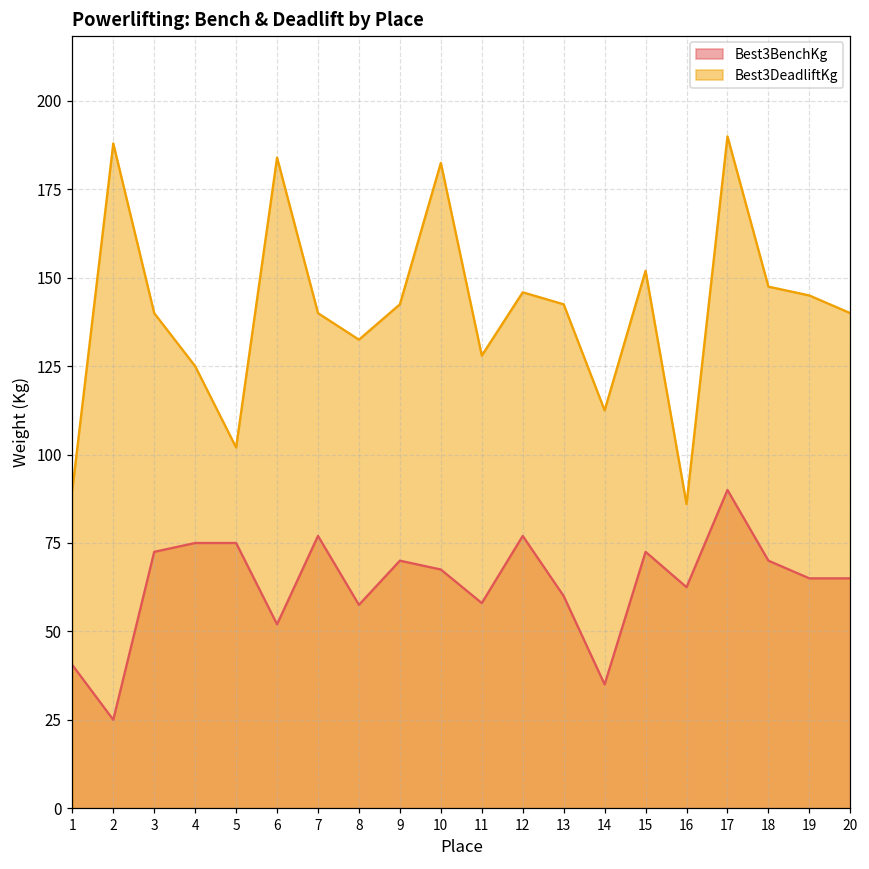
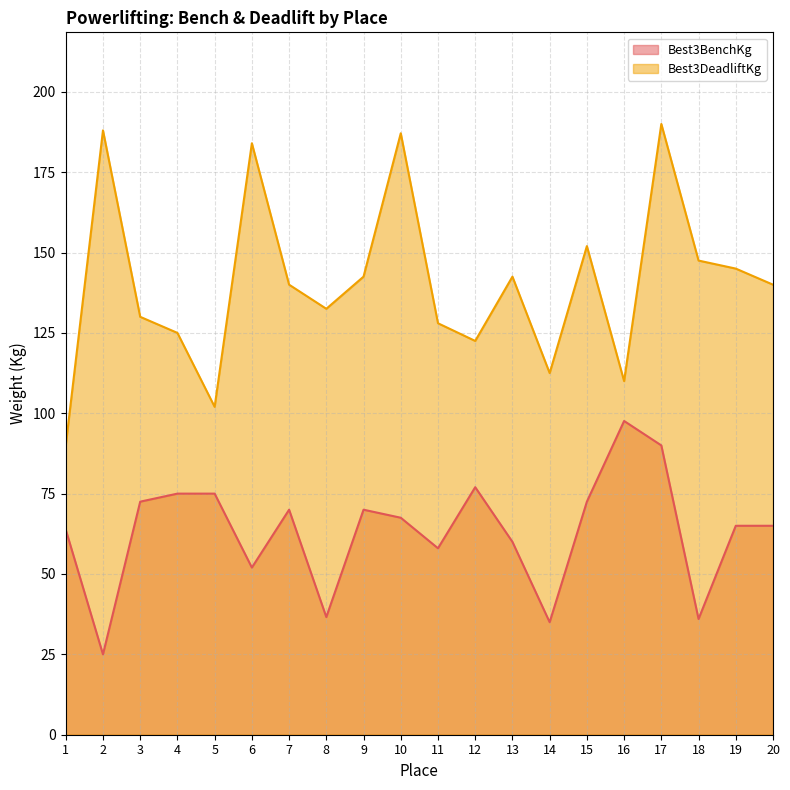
Best3BenchKg, 1: 41 -> 64
Best3DeadliftKg, 3: 140 -> 130
Best3BenchKg, 7: 77 -> 70
Best3BenchKg, 8: 58 -> 37
Best3DeadliftKg, 10: 183 -> 187
Best3DeadliftKg, 12: 146 -> 123
Best3BenchKg, 16: 63 -> 98
Best3DeadliftKg, 16: 86 -> 110
Best3BenchKg, 18: 70 -> 36
